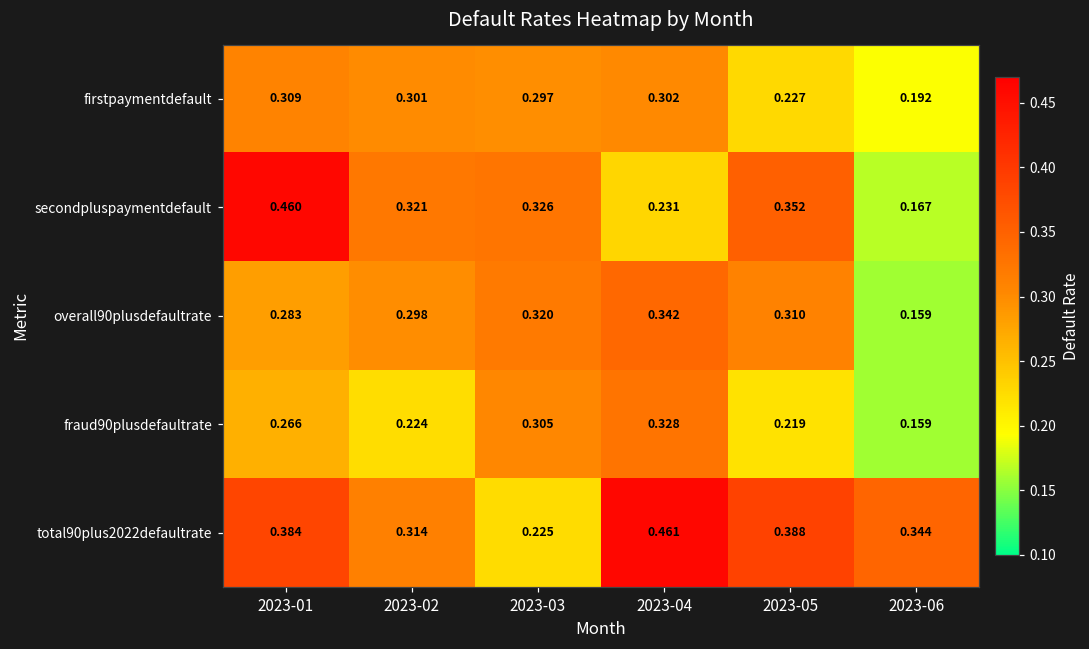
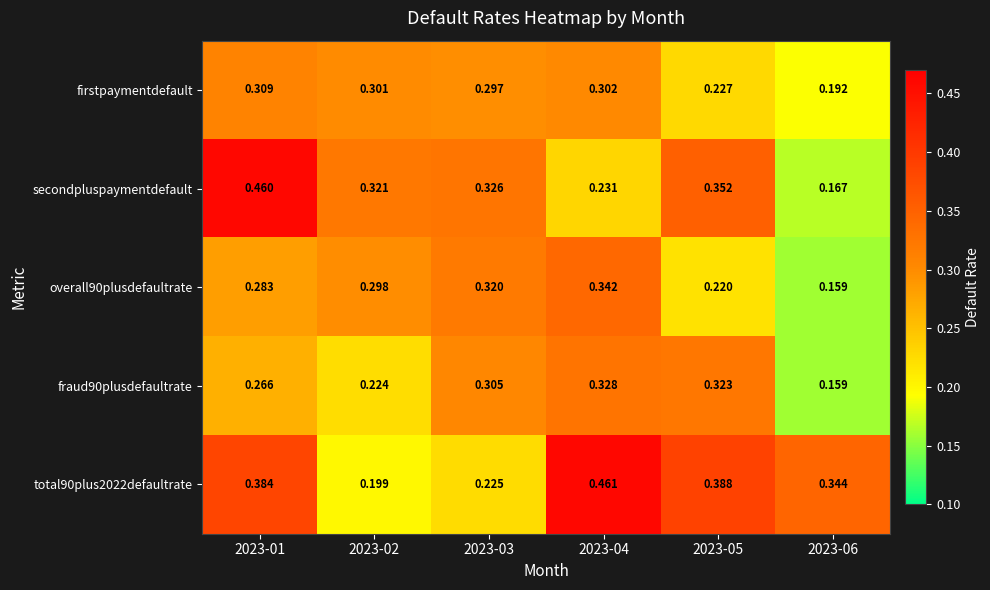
overall90plusdefaultrate, 2023-05: 0.310 -> 0.220
fraud90plusdefaultrate, 2023-05: 0.219 -> 0.323
total90plus2022defaultrate, 2023-02: 0.314 -> 0.199
